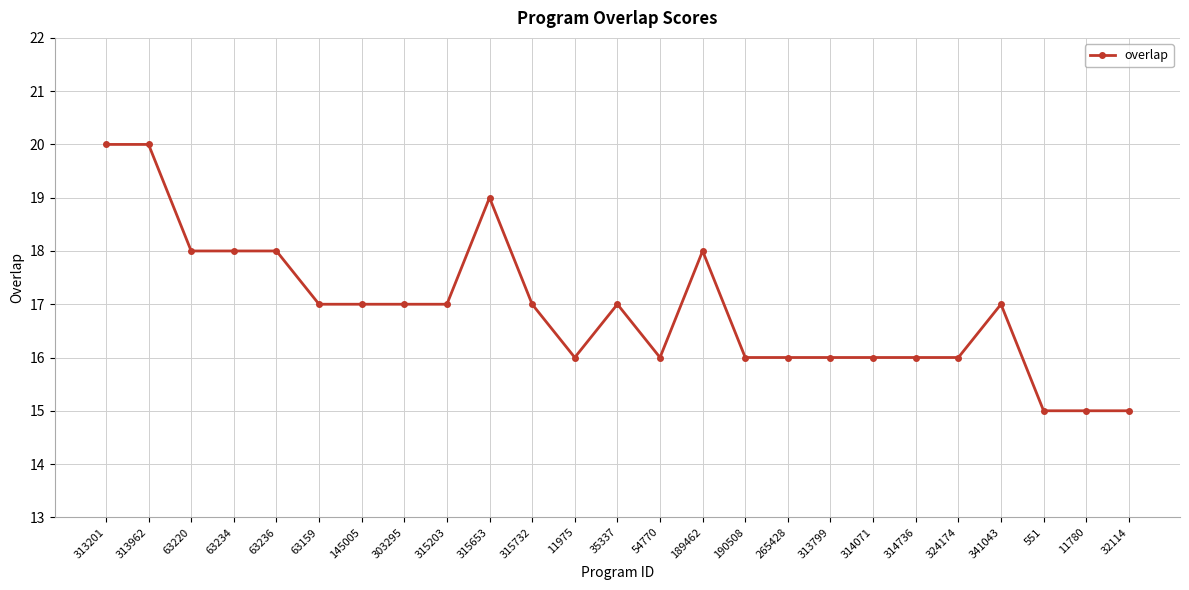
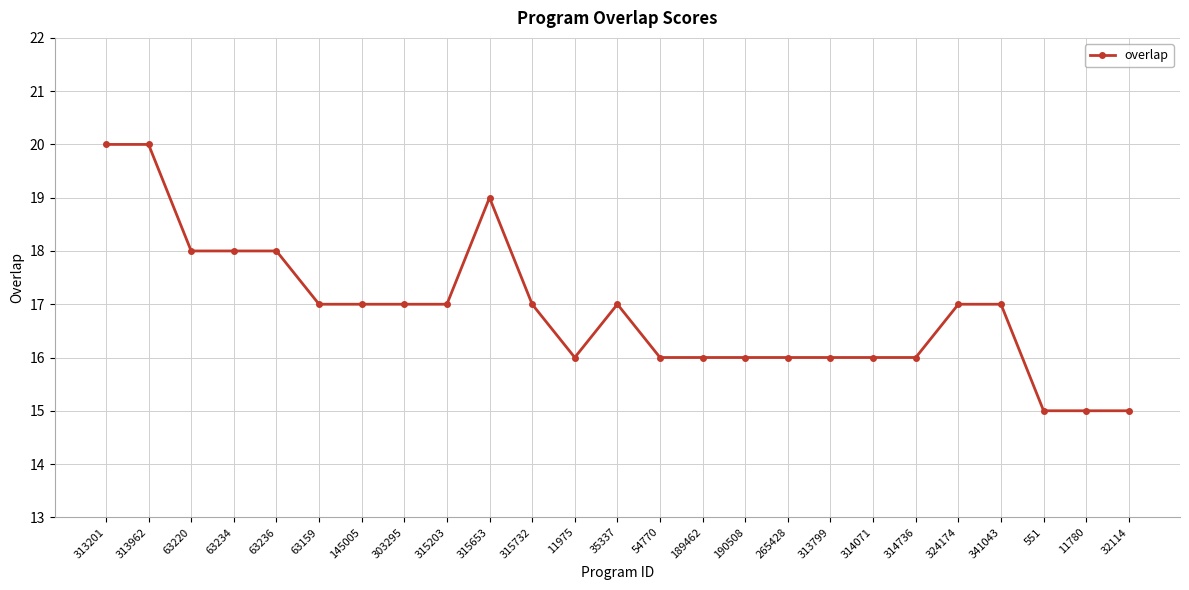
189462: 18 -> 16
324174: 16 -> 17
